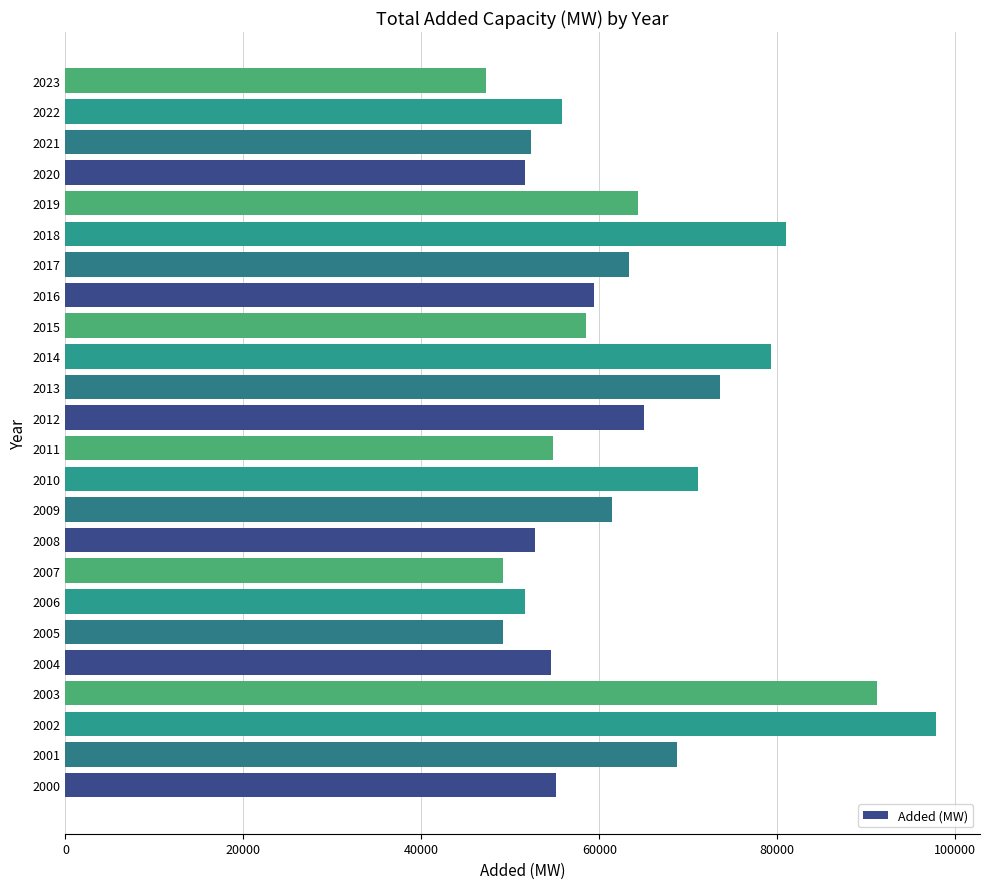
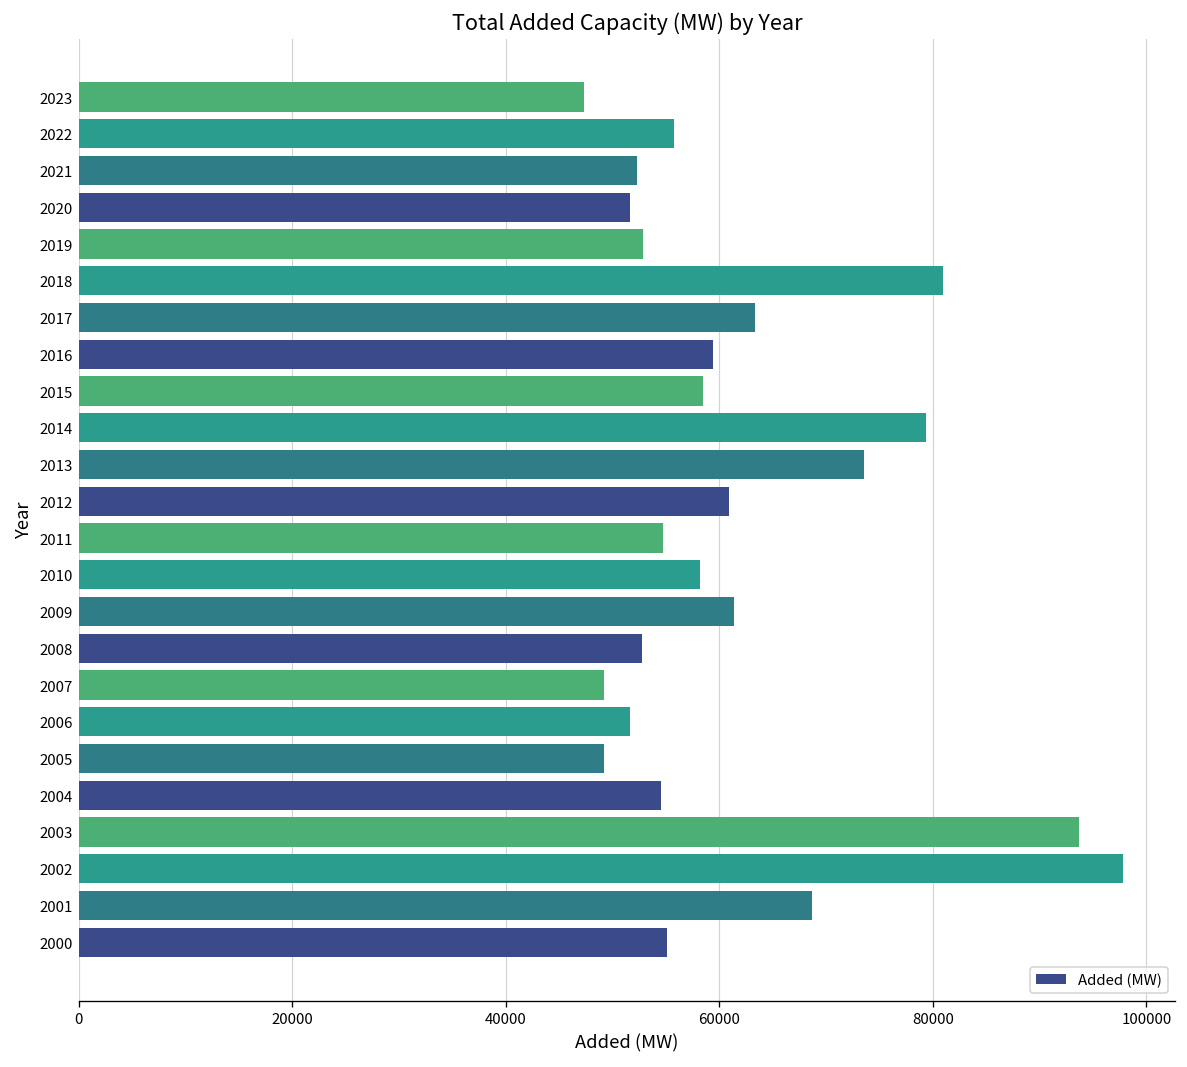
2019: 64000 -> 53000
2012: 65000 -> 61000
2010: 71000 -> 58000
2003: 91000 -> 94000
